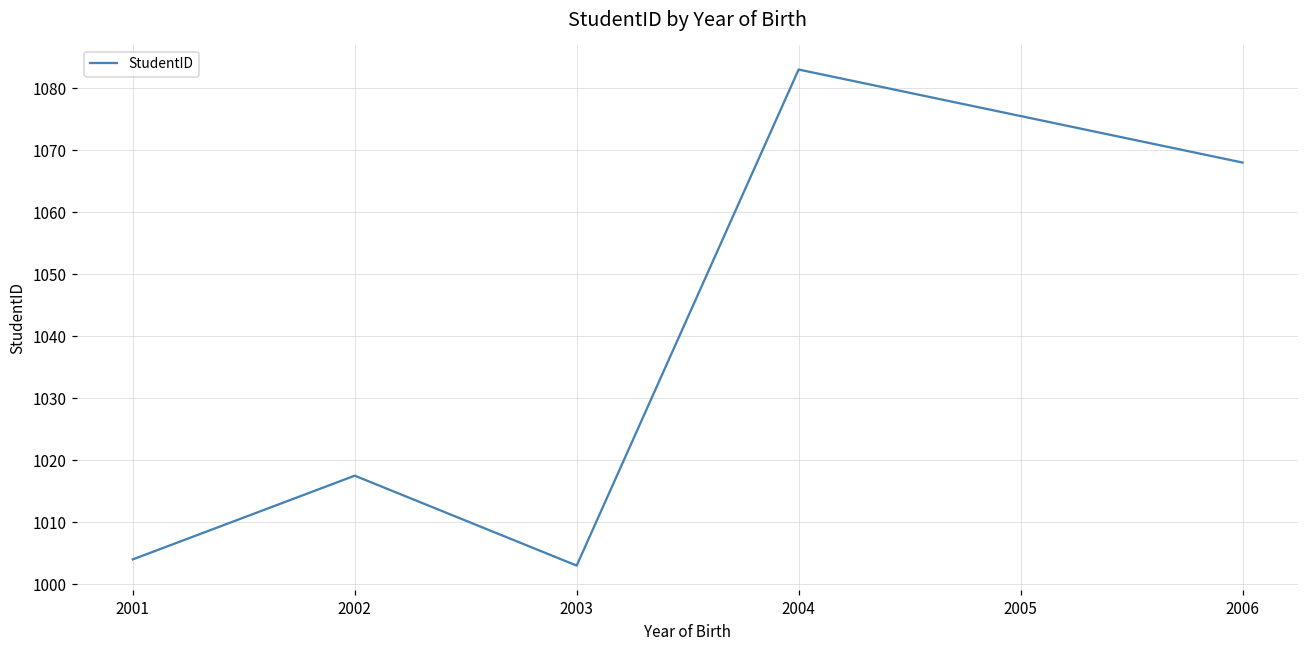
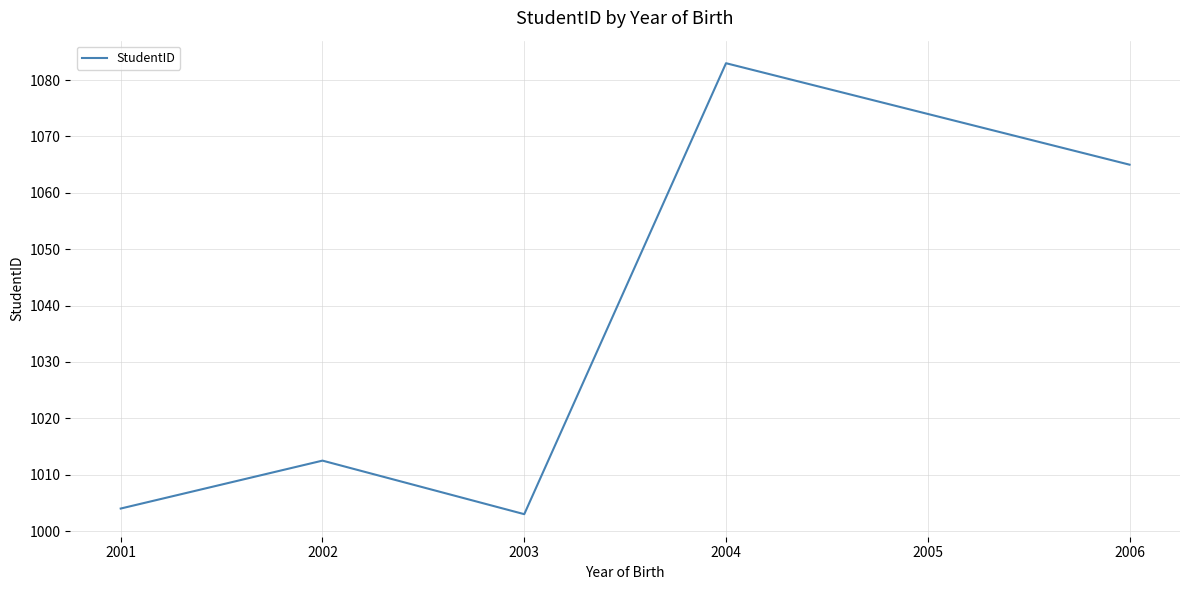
2002: 1018 -> 1013
2006: 1068 -> 1065
